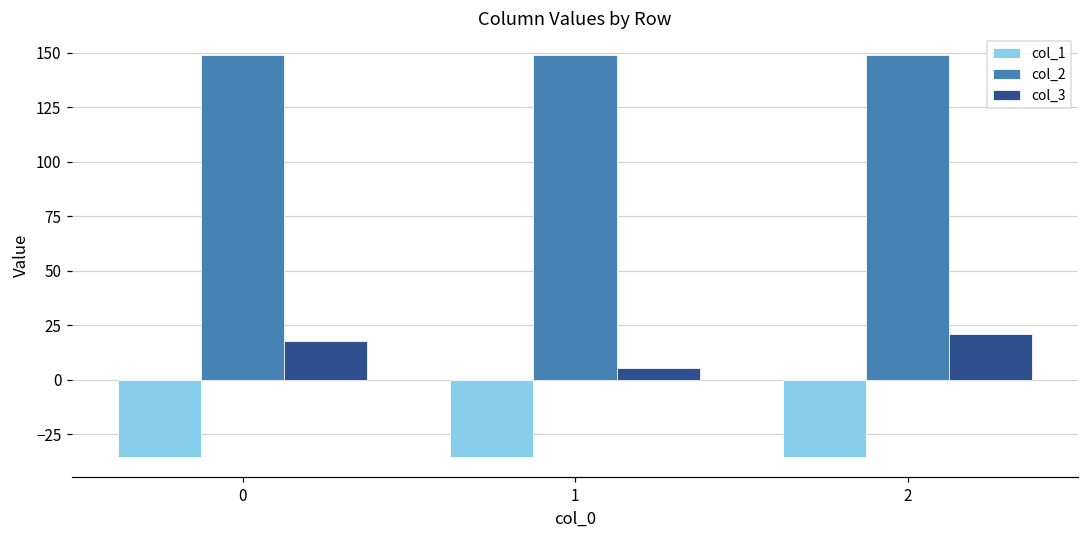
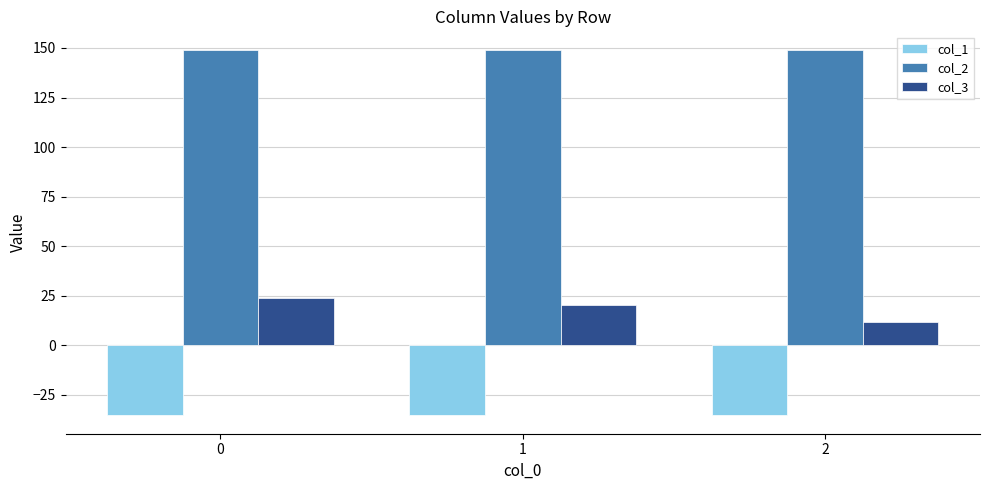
col_3, 0: 18 -> 24
col_3, 1: 5 -> 20
col_3, 2: 21 -> 12
